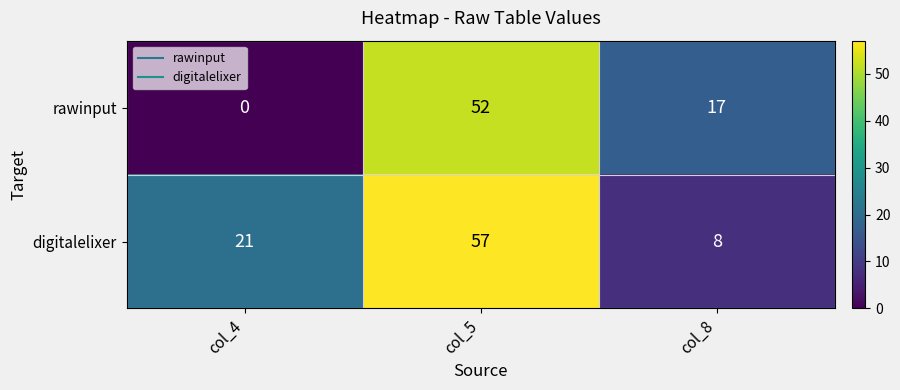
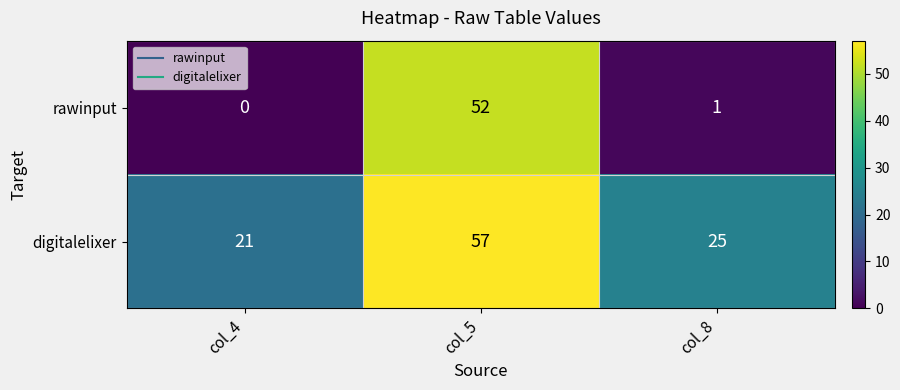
rawinput, col_8: 17 -> 1
digitalelixer, col_8: 8 -> 25
